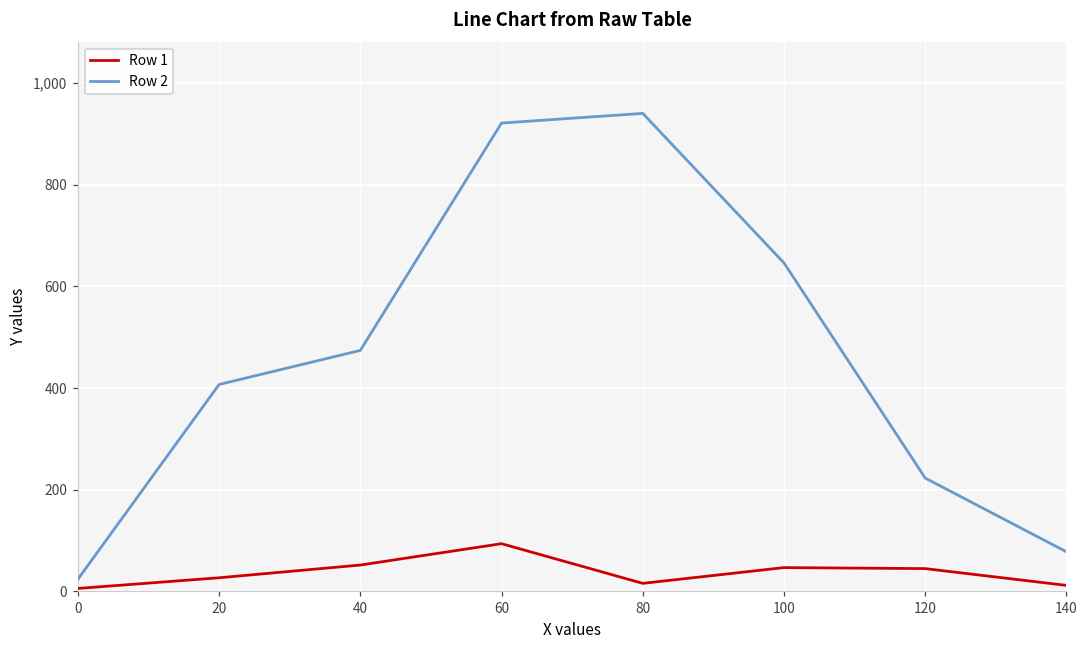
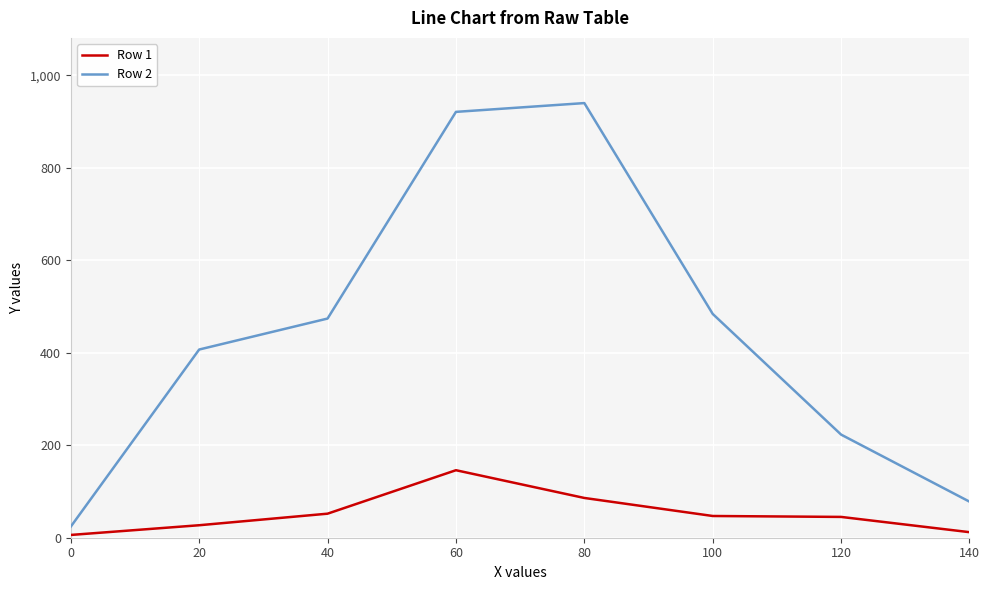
Row 1, 60: 90 -> 150
Row 1, 80: 20 -> 90
Row 2, 100: 650 -> 480
